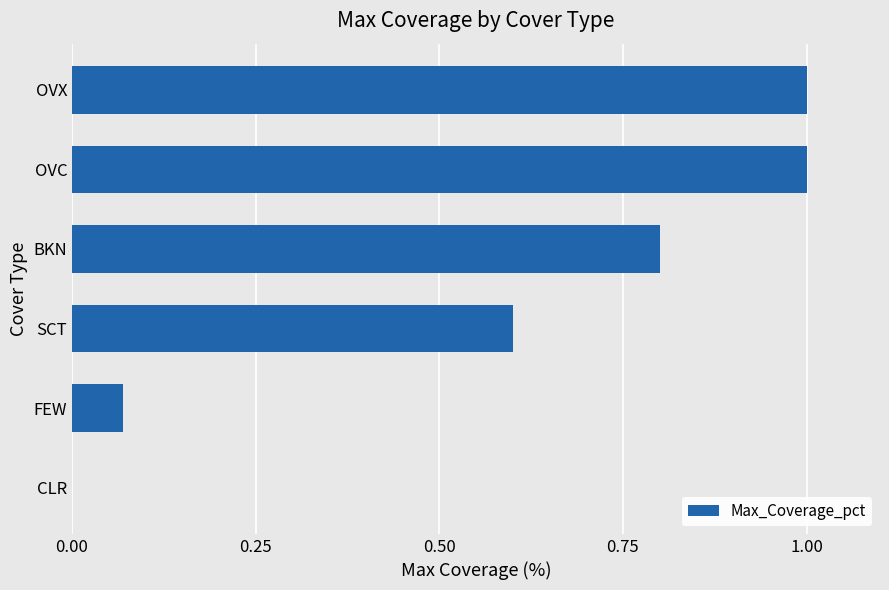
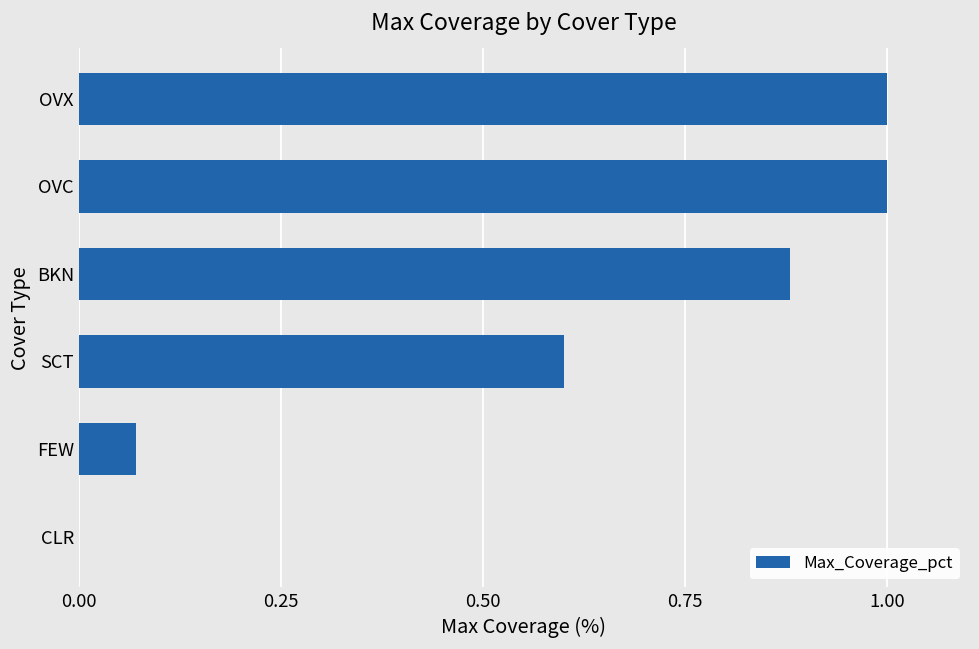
BKN: 0.80 -> 0.88
